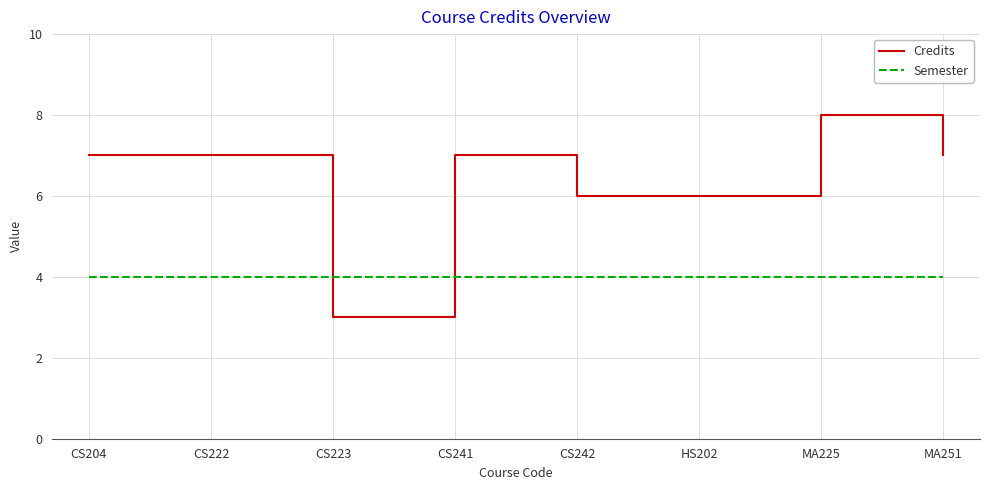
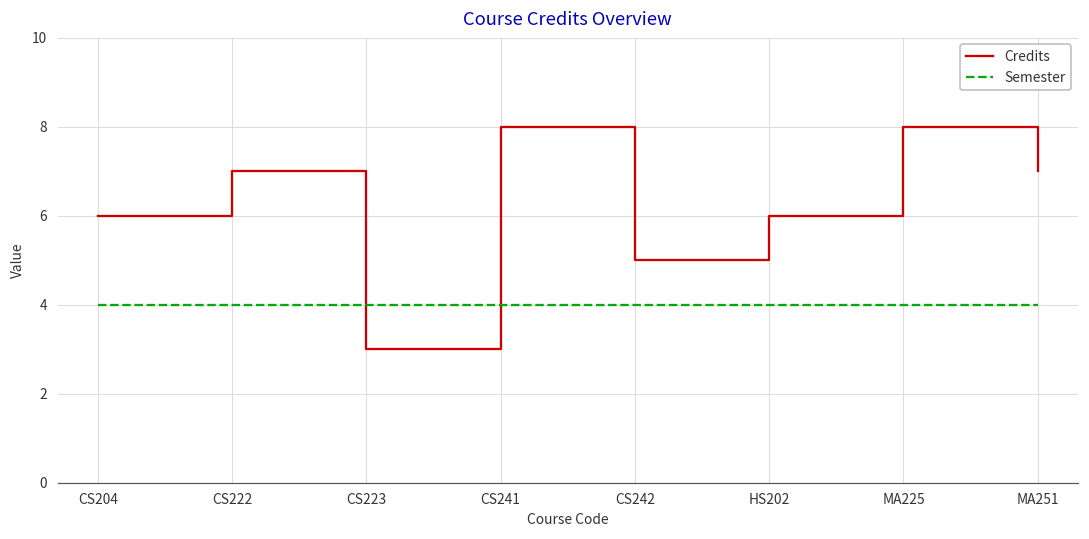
Credits, CS204: 7 -> 6
Credits, CS241: 7 -> 8
Credits, CS242: 6 -> 5
